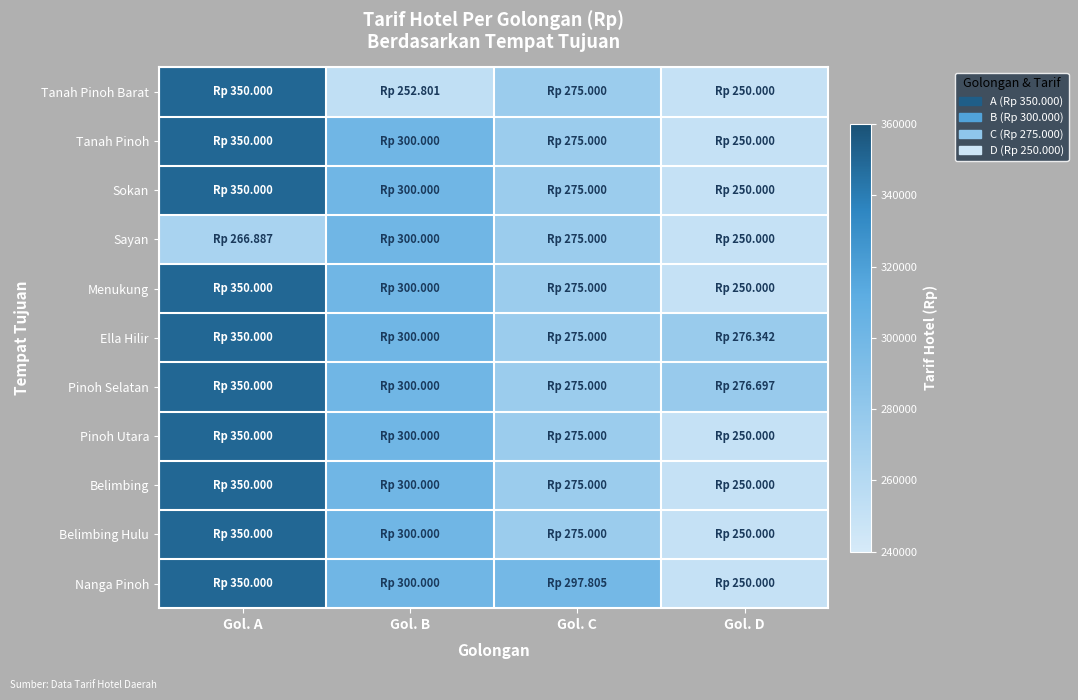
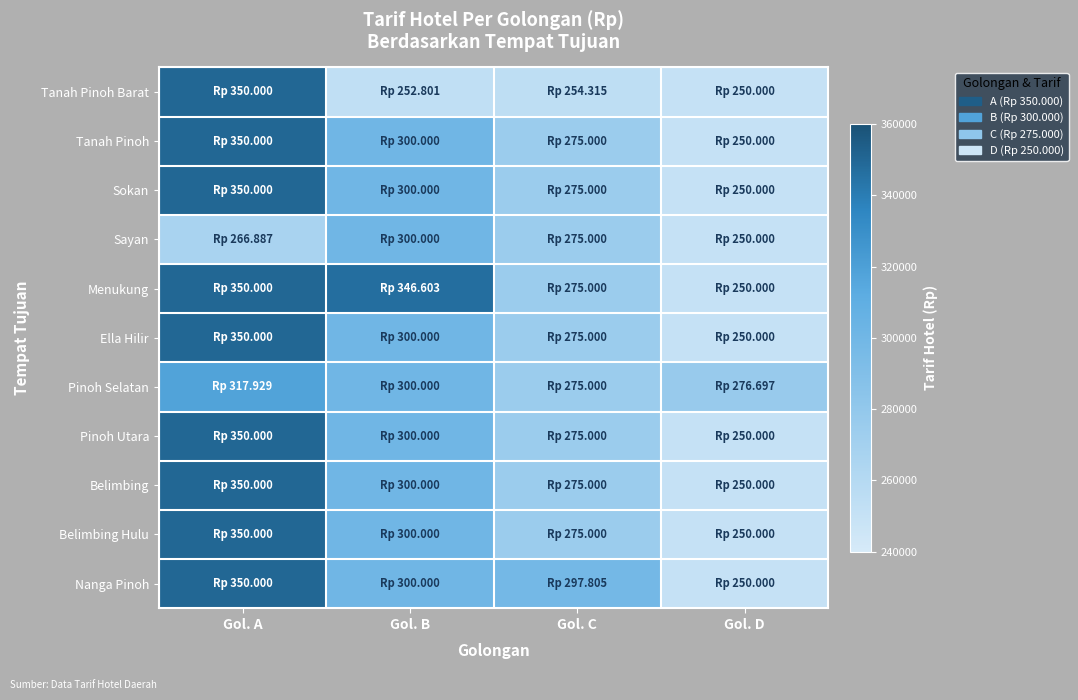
Tanah Pinoh Barat, Gol. C: 275.000 -> 254.315
Menukung, Gol. B: 300.000 -> 346.603
Ella Hilir, Gol. D: 276.342 -> 250.000
Pinoh Selatan, Gol. A: 350.000 -> 317.929
